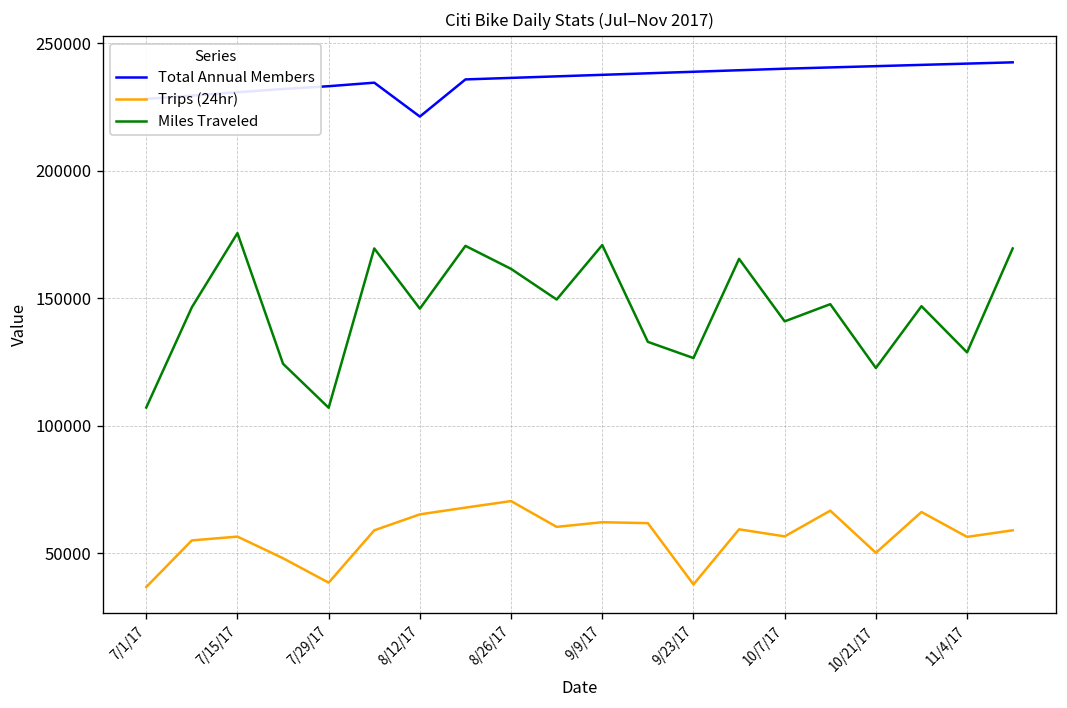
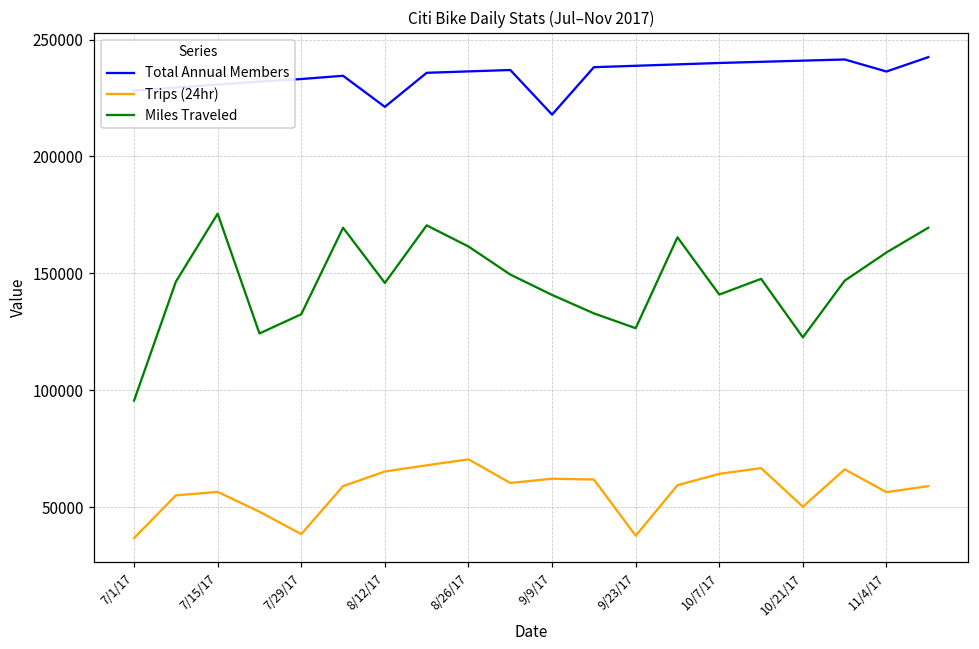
Miles Traveled, 7/1/17: 107000 -> 96000
Miles Traveled, 7/29/17: 107000 -> 133000
Total Annual Members, 9/9/17: 238000 -> 218000
Miles Traveled, 9/9/17: 171000 -> 141000
Trips (24hr), 10/7/17: 57000 -> 64000
Total Annual Members, 11/4/17: 242000 -> 236000
Miles Traveled, 11/4/17: 129000 -> 159000
